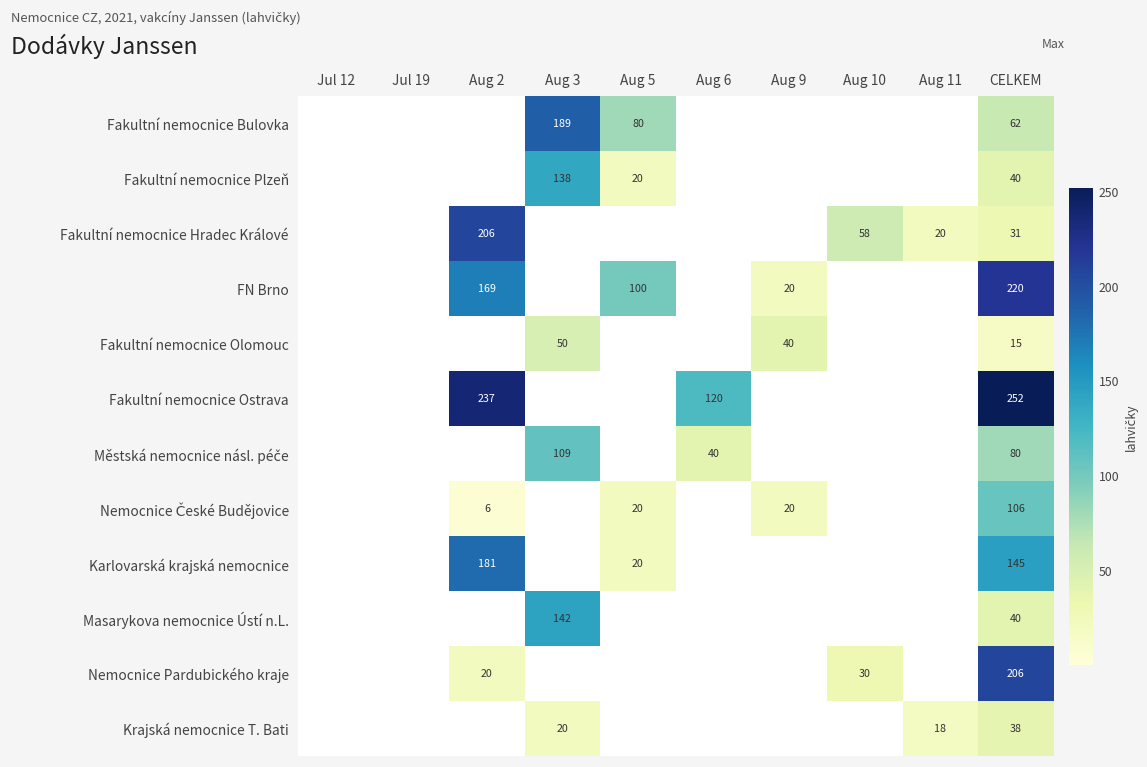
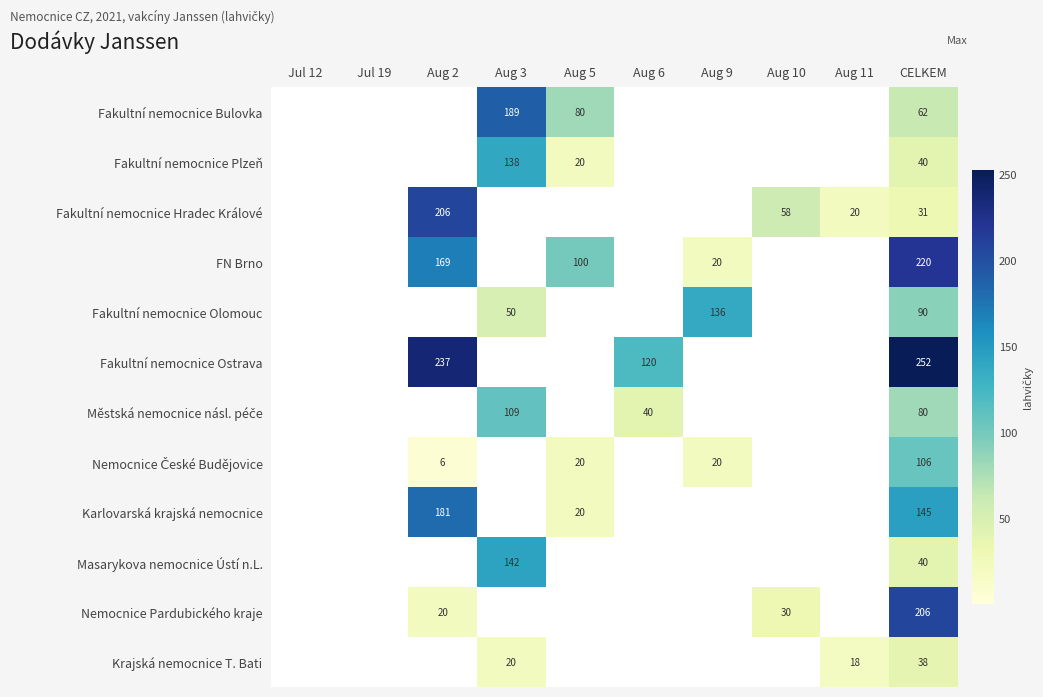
Fakultní nemocnice Olomouc, Aug 9: 40 -> 136
Fakultní nemocnice Olomouc, CELKEM: 15 -> 90
